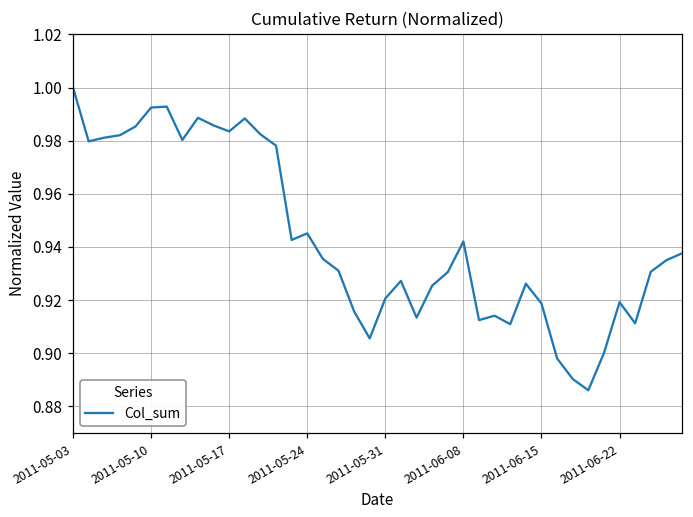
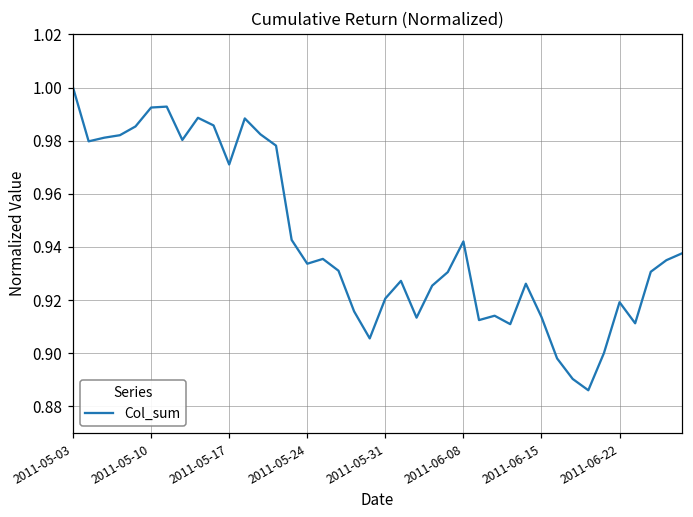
2011-05-17: 0.983 -> 0.971
2011-05-24: 0.945 -> 0.934
2011-06-15: 0.919 -> 0.914
